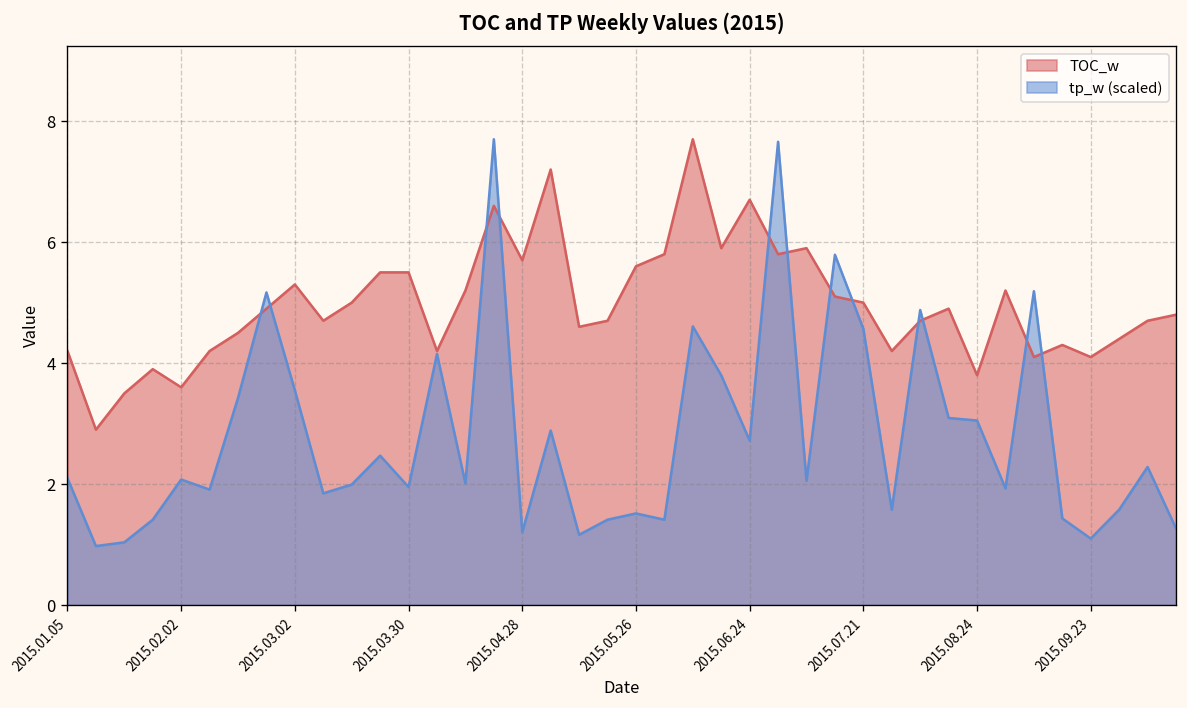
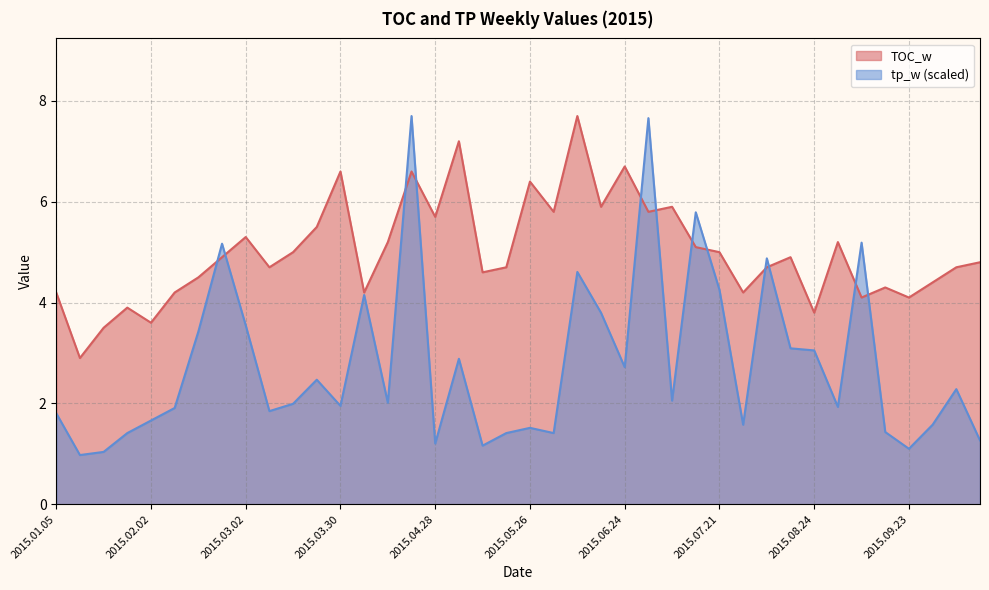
tp_w (scaled), 2015.01.05: 2.1 -> 1.8
tp_w (scaled), 2015.02.02: 2.1 -> 1.7
TOC_w, 2015.03.30: 5.5 -> 6.6
TOC_w, 2015.05.26: 5.6 -> 6.4
tp_w (scaled), 2015.07.21: 4.6 -> 4.3
